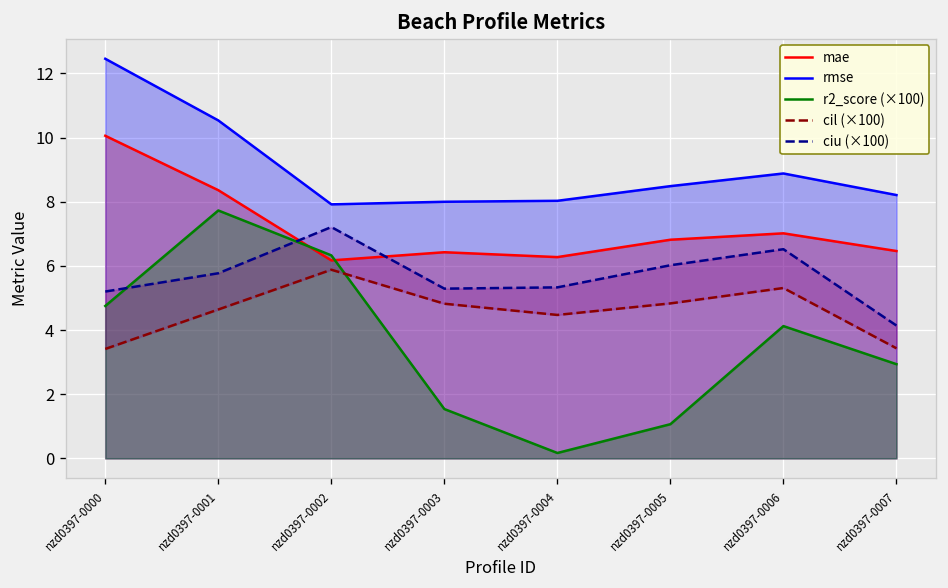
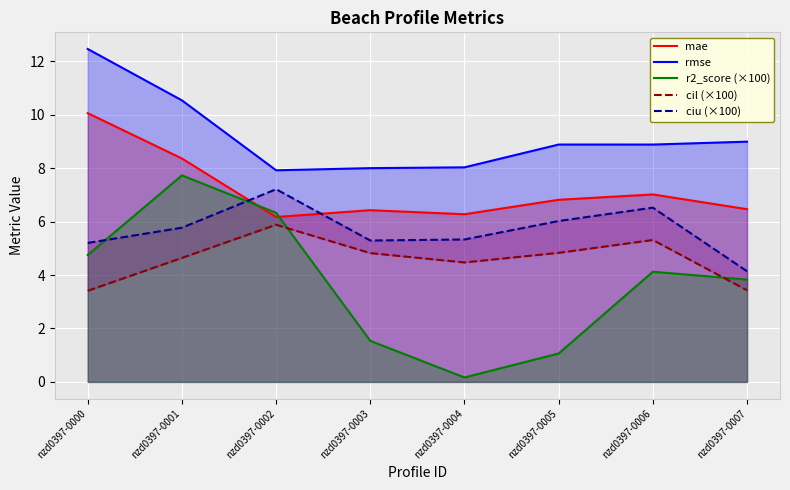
rmse, nzd0397-0005: 8.5 -> 8.9
rmse, nzd0397-0007: 8.2 -> 9.0
r2_score (×100), nzd0397-0007: 2.9 -> 3.8
